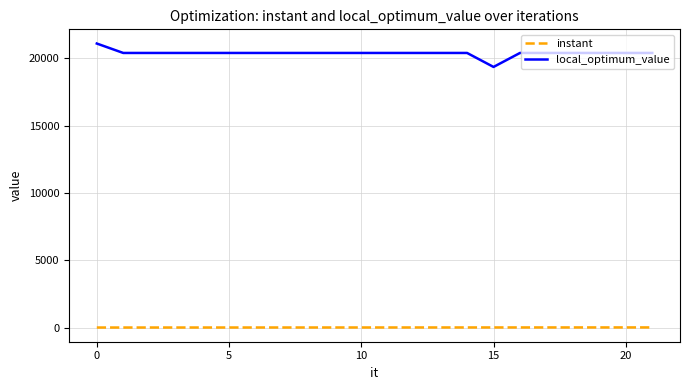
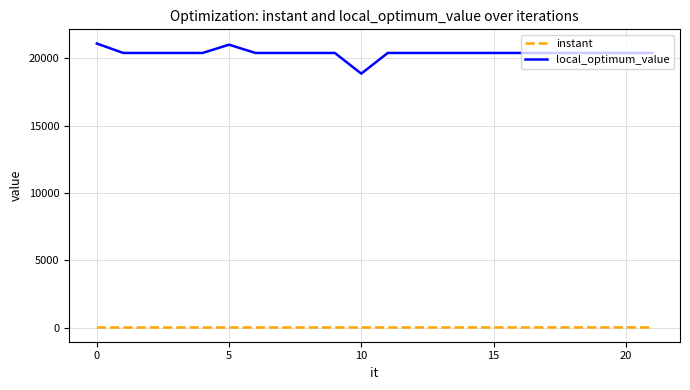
local_optimum_value, 5: 20400 -> 21000
local_optimum_value, 10: 20400 -> 18900
local_optimum_value, 15: 19400 -> 20400
